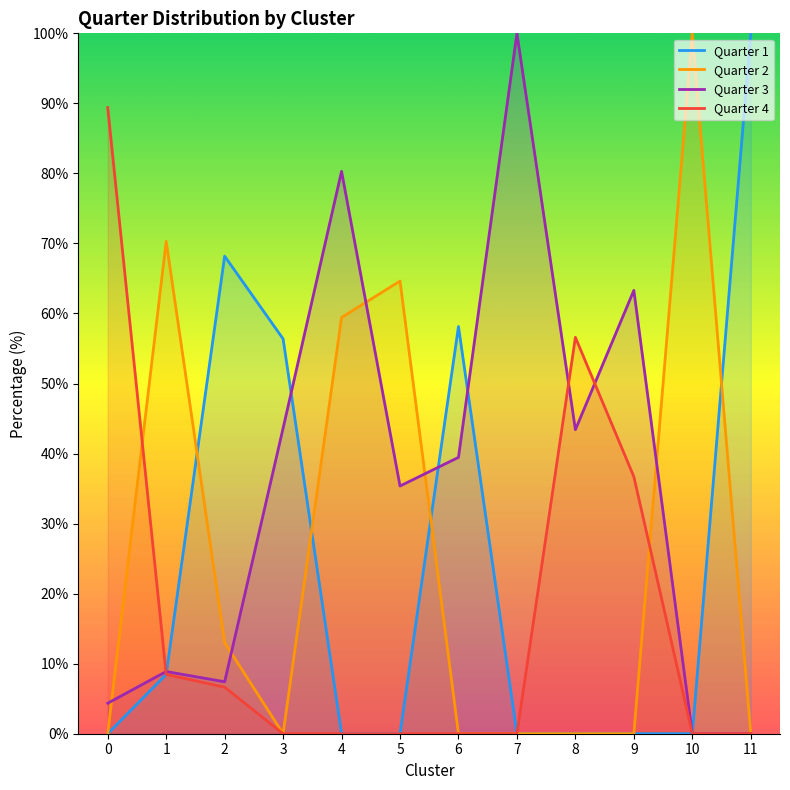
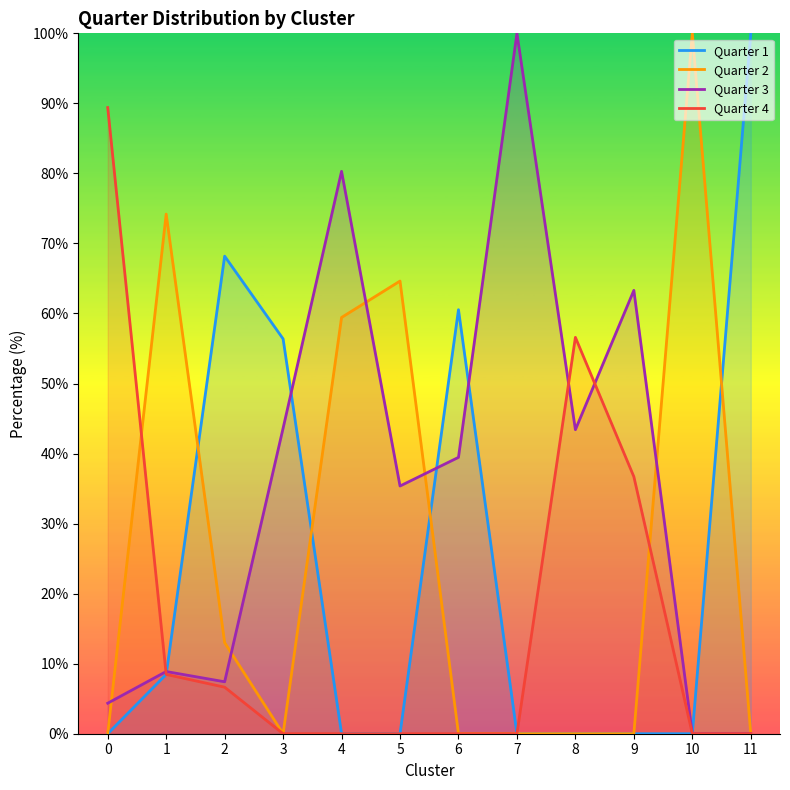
Quarter 2, 1: 70% -> 74%
Quarter 1, 6: 58% -> 61%
